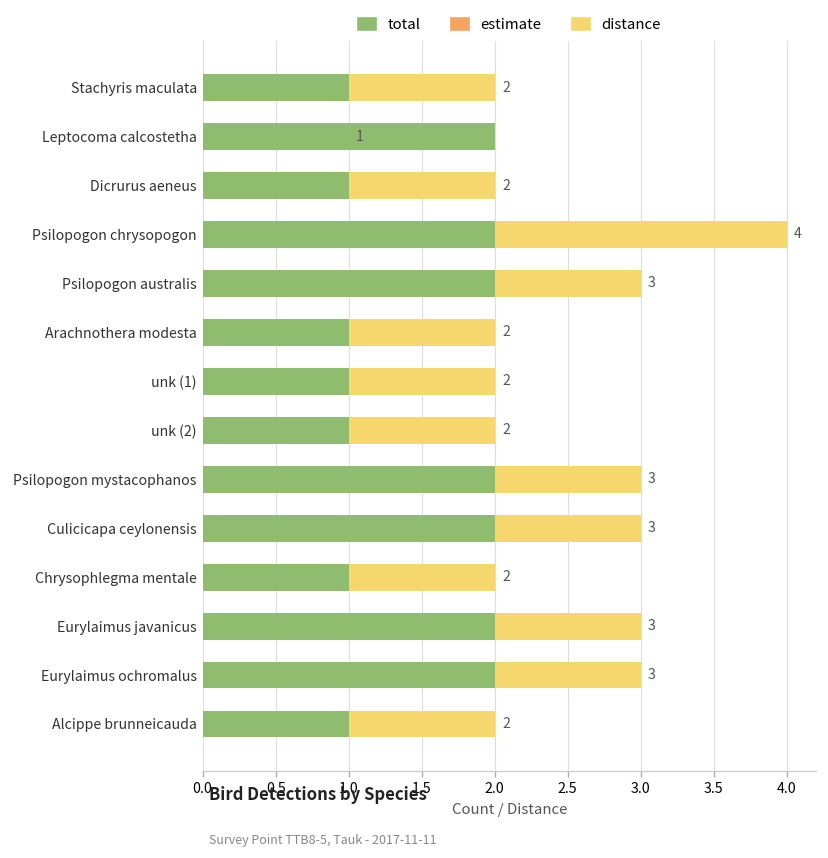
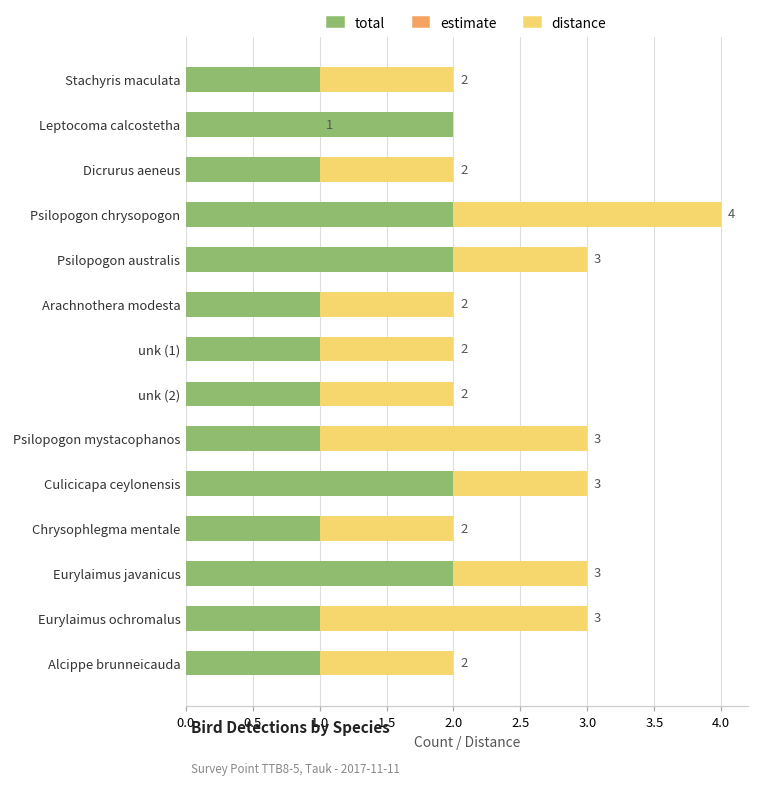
total, Psilopogon mystacophanos: 2 -> 1
total, Eurylaimus ochromalus: 2 -> 1
